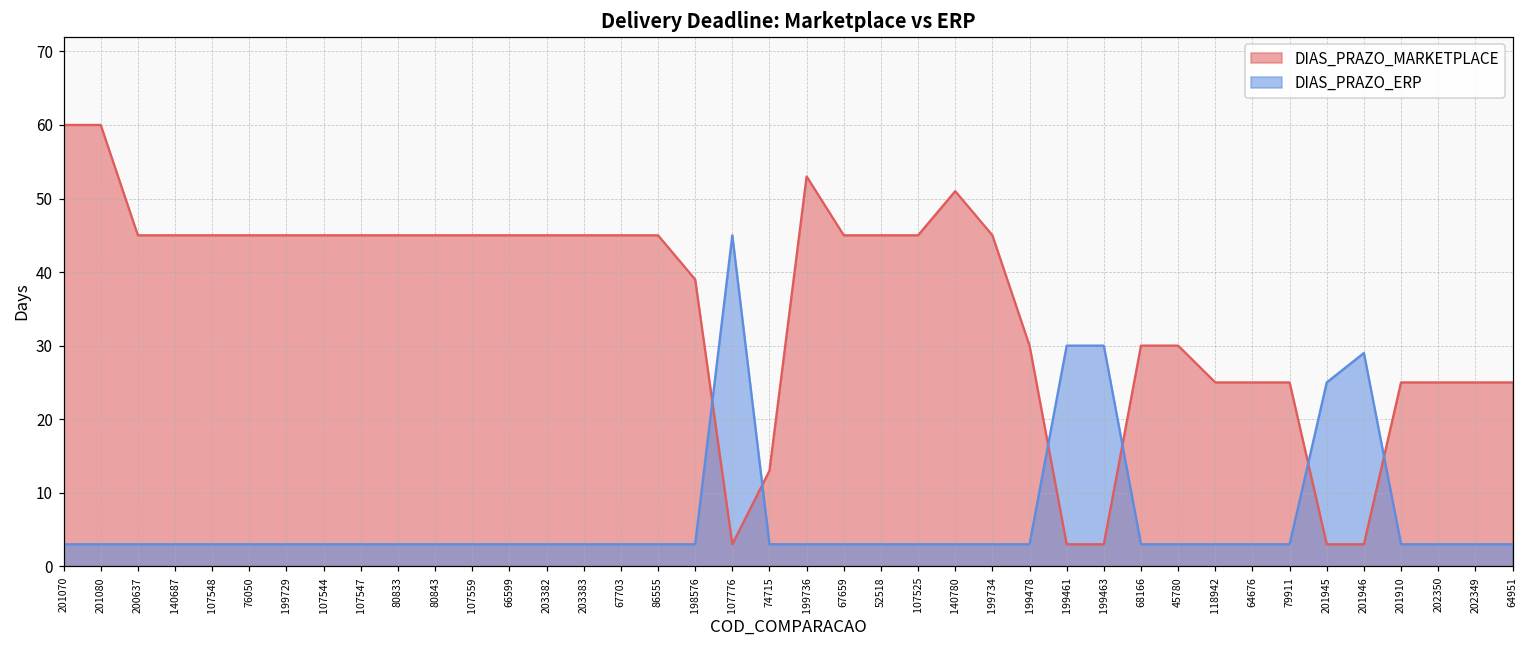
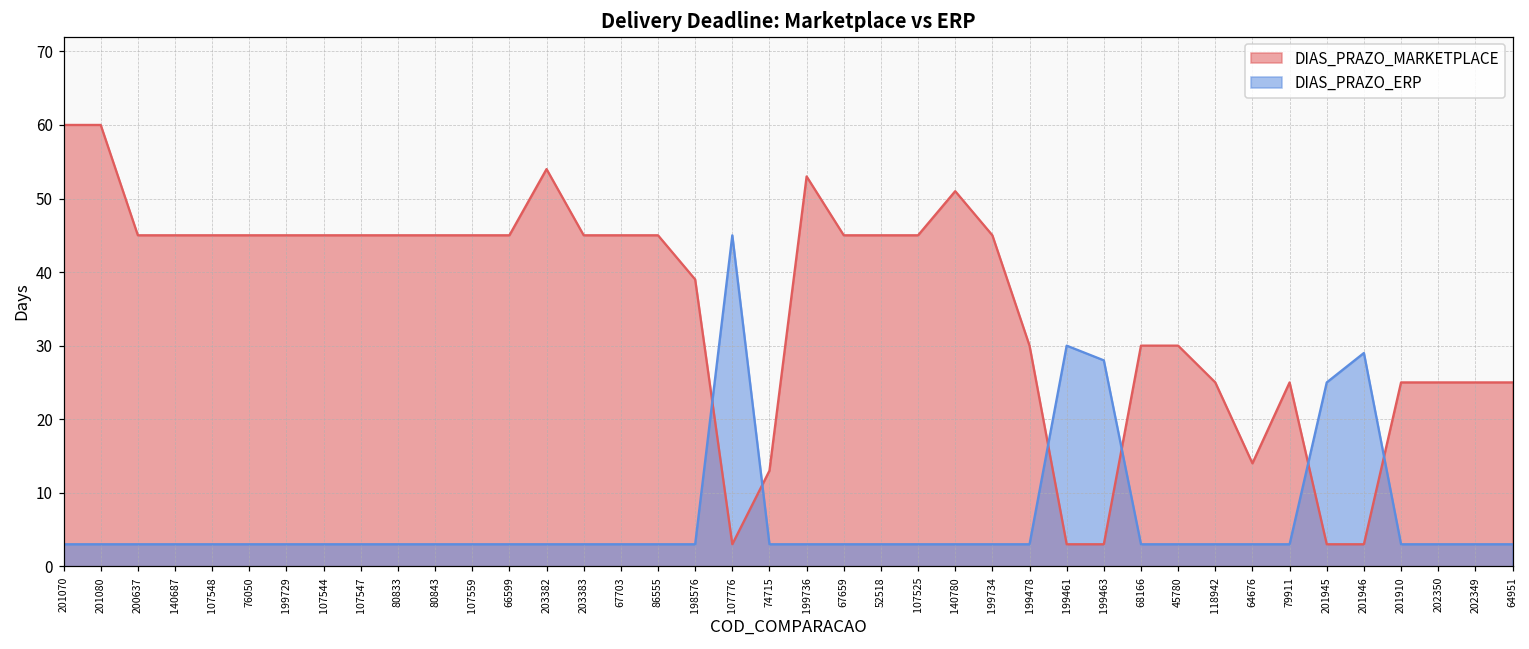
DIAS_PRAZO_MARKETPLACE, 203382: 45 -> 54
DIAS_PRAZO_ERP, 199463: 30 -> 28
DIAS_PRAZO_MARKETPLACE, 64676: 25 -> 14
